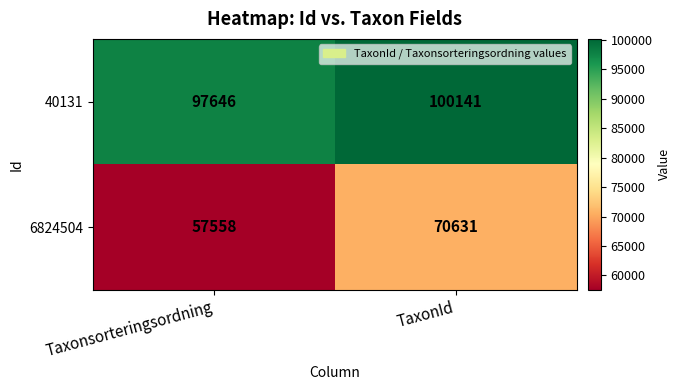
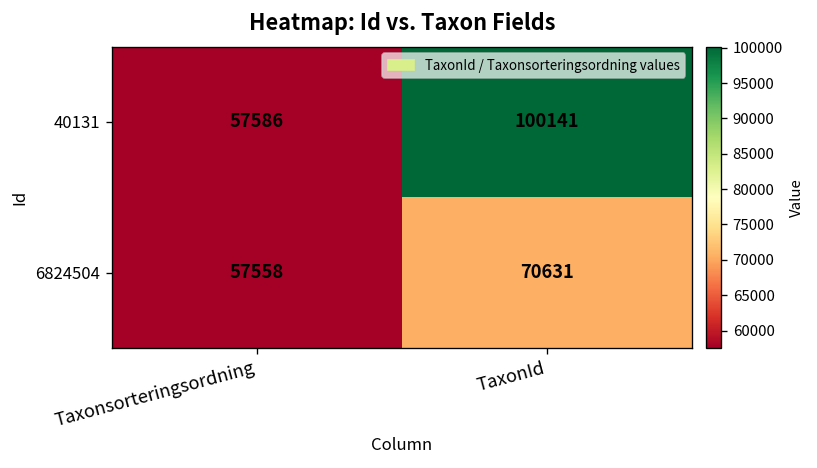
40131, Taxonsorteringsordning: 97646 -> 57586
